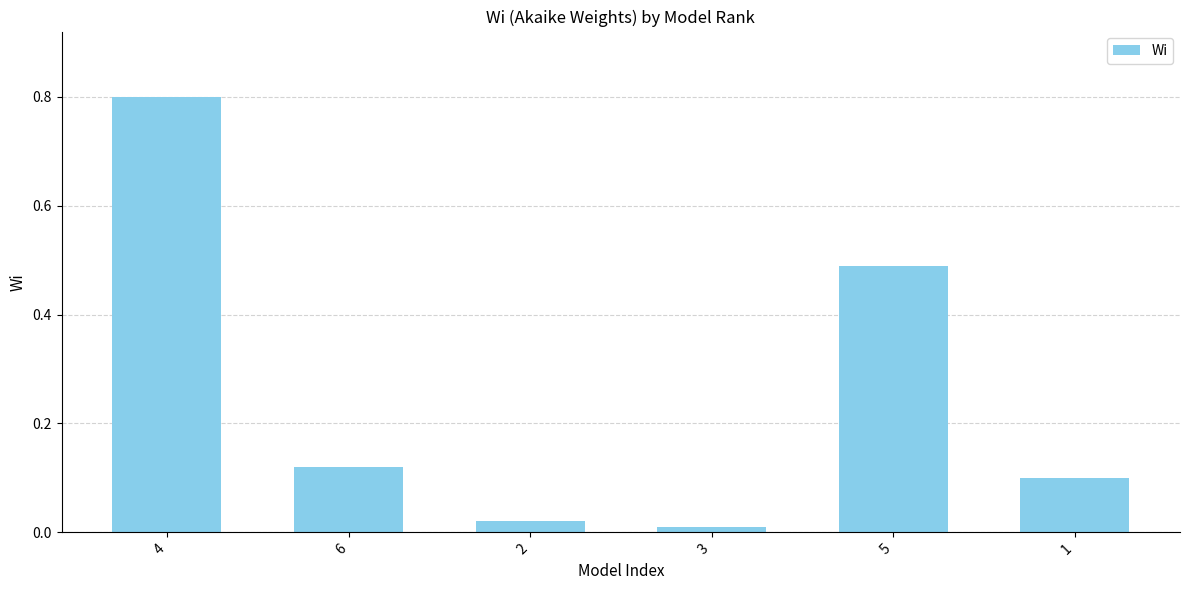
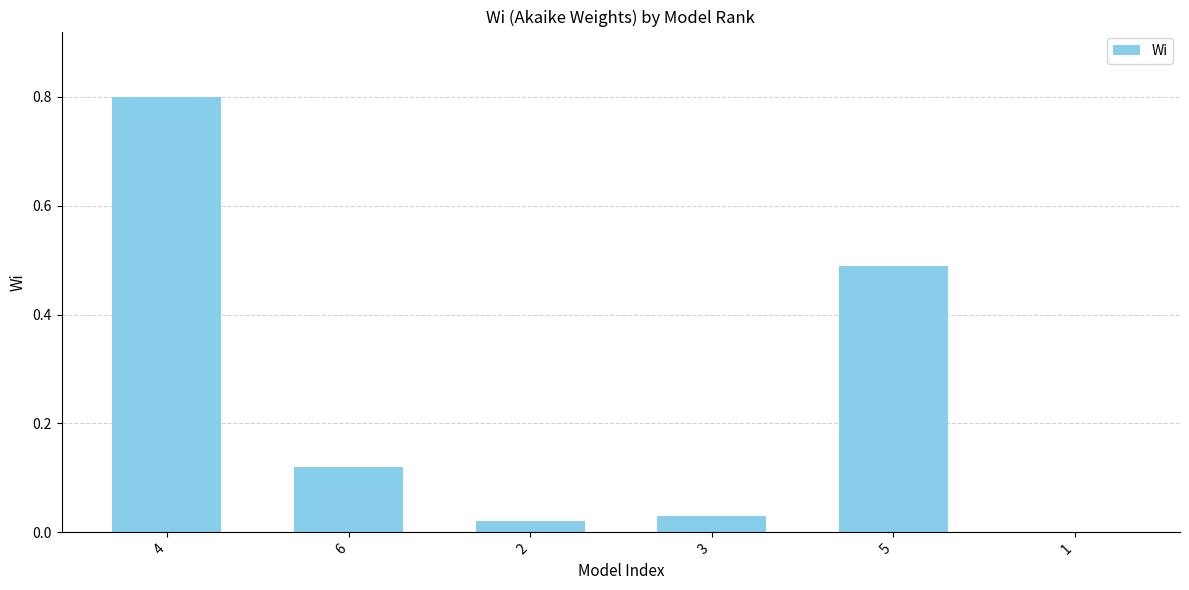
3: 0.01 -> 0.03
1: 0.1 -> 0.0
